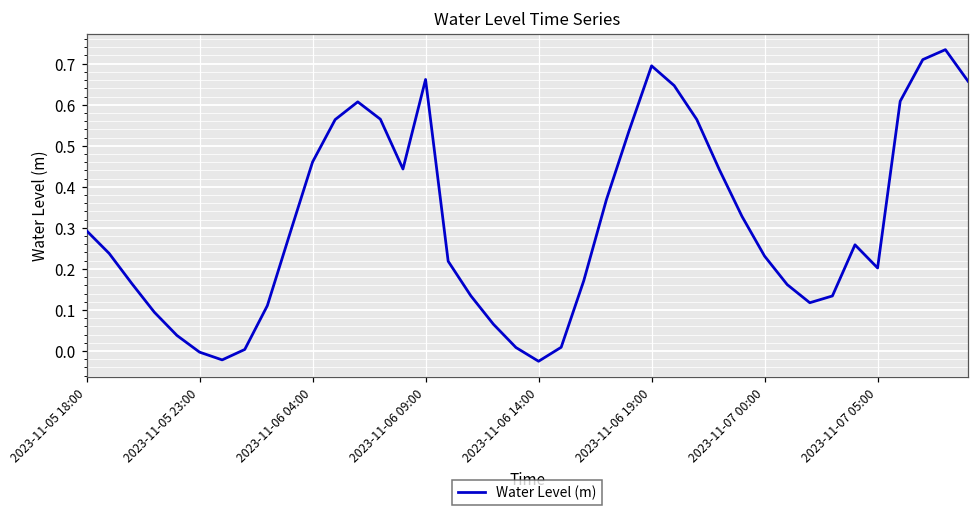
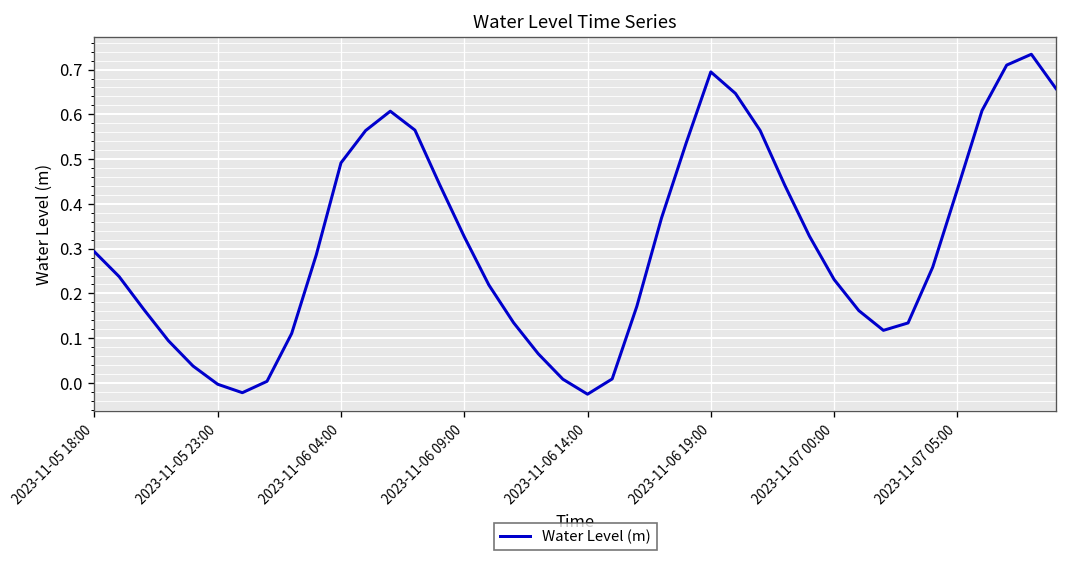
2023-11-06 04:00: 0.46 -> 0.49
2023-11-06 09:00: 0.66 -> 0.33
2023-11-07 05:00: 0.20 -> 0.43
